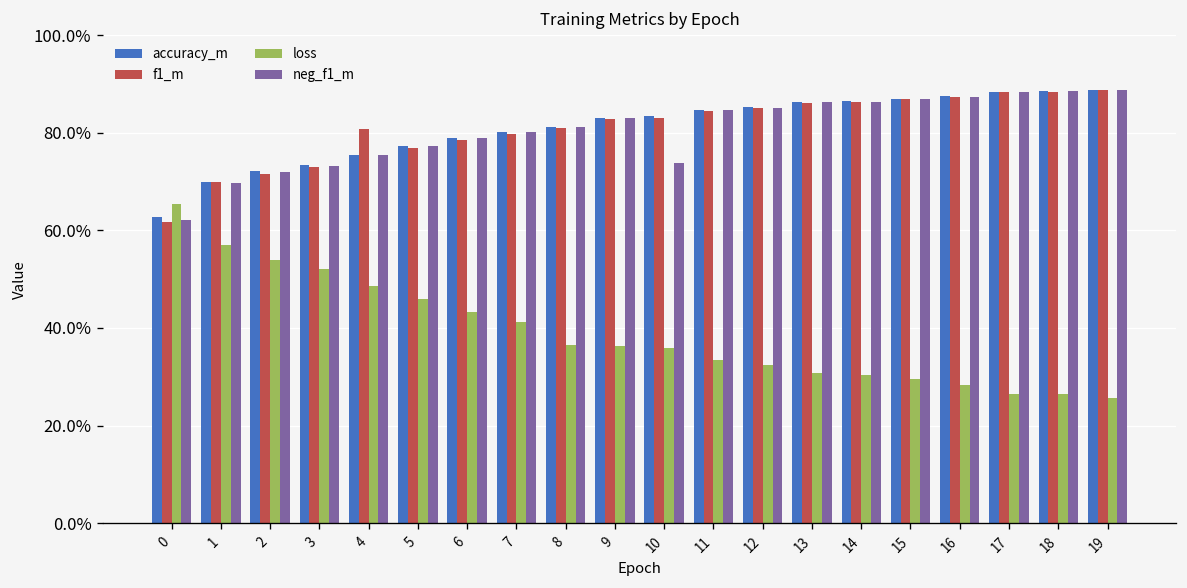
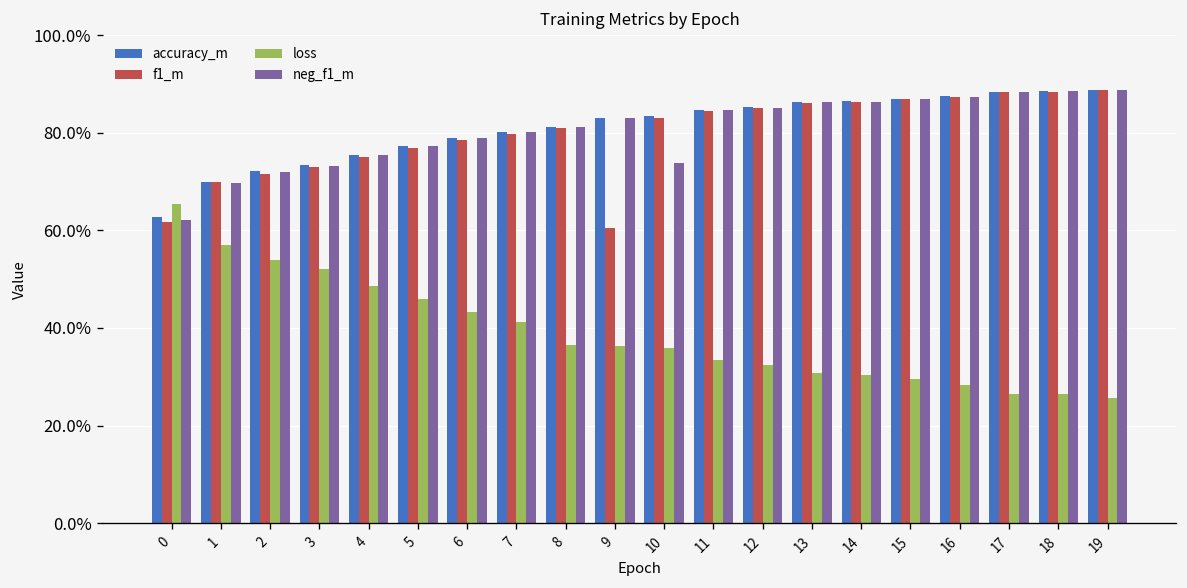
f1_m, 4: 81% -> 75%
f1_m, 9: 83% -> 60%
